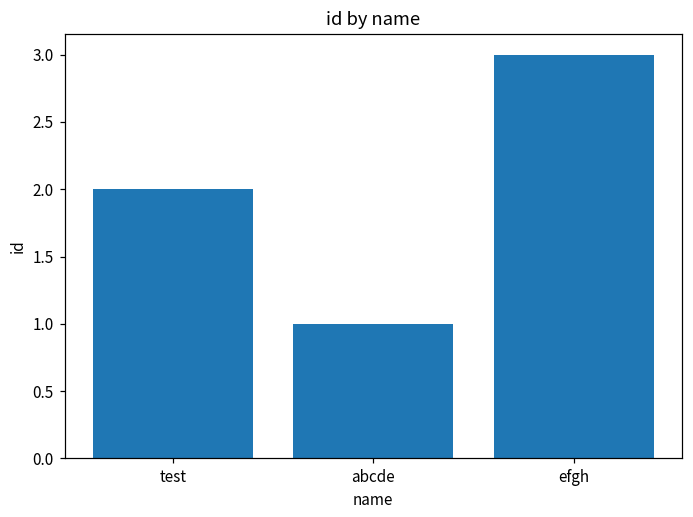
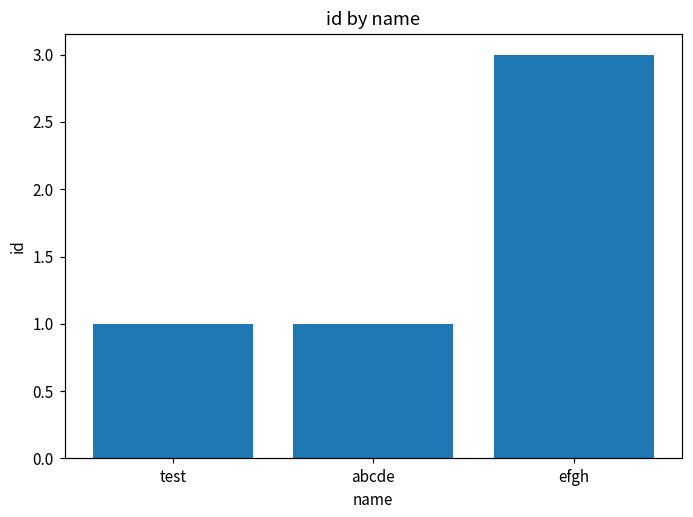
test: 2 -> 1
